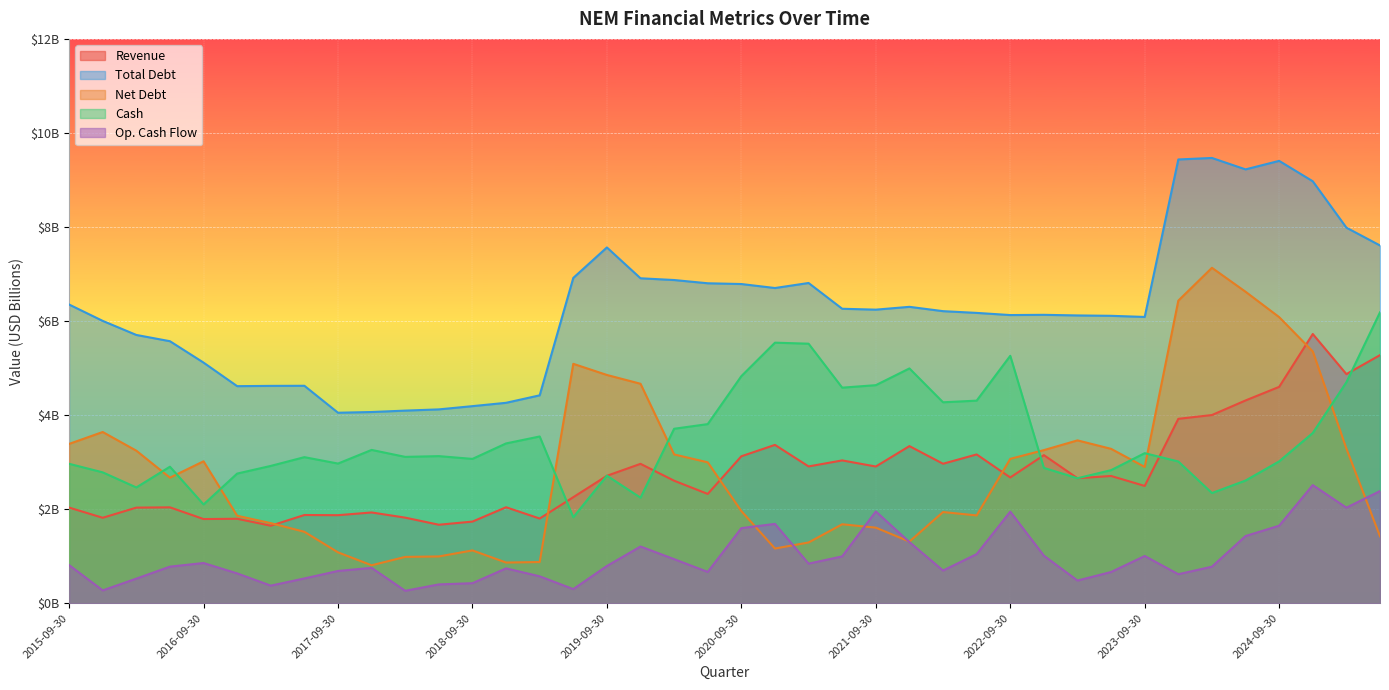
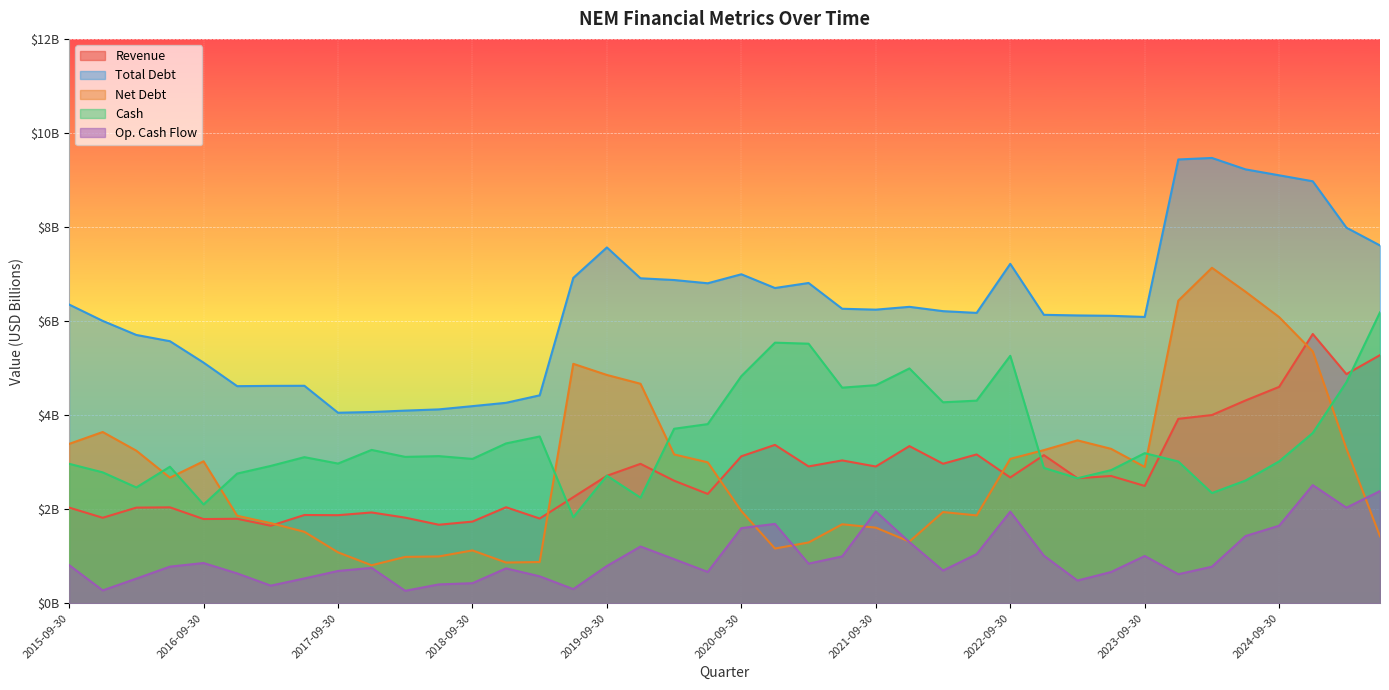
Total Debt, 2020-09-30: $6800000000 -> $7000000000
Total Debt, 2022-09-30: $6100000000 -> $7200000000
Total Debt, 2024-09-30: $9400000000 -> $9100000000
